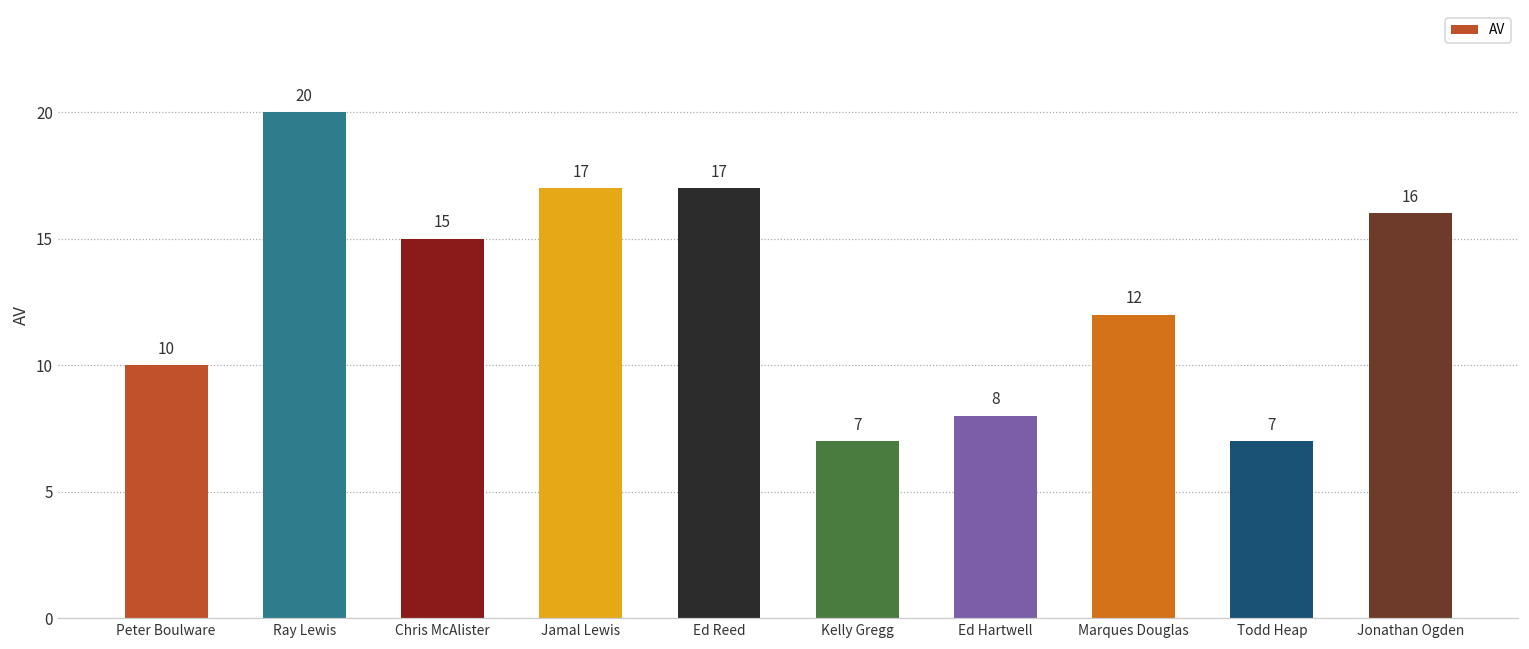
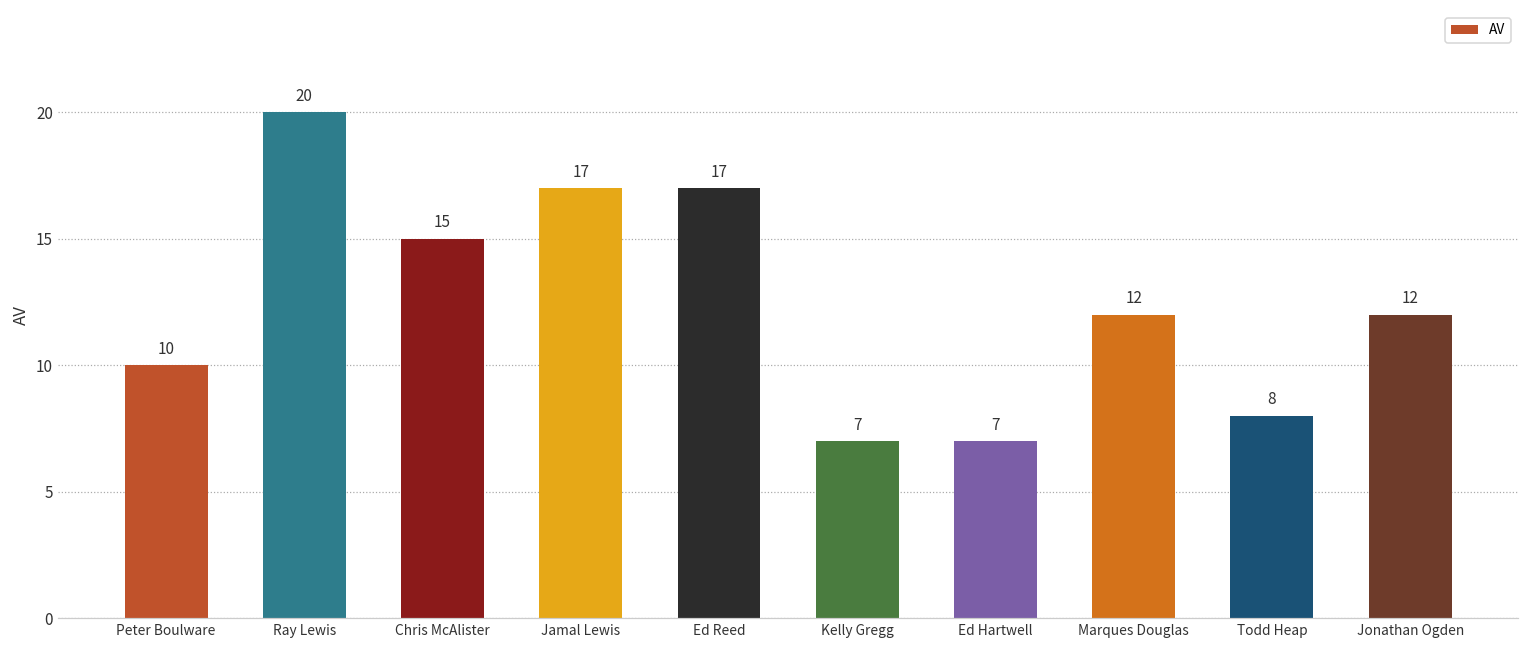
Ed Hartwell: 8 -> 7
Todd Heap: 7 -> 8
Jonathan Ogden: 16 -> 12
